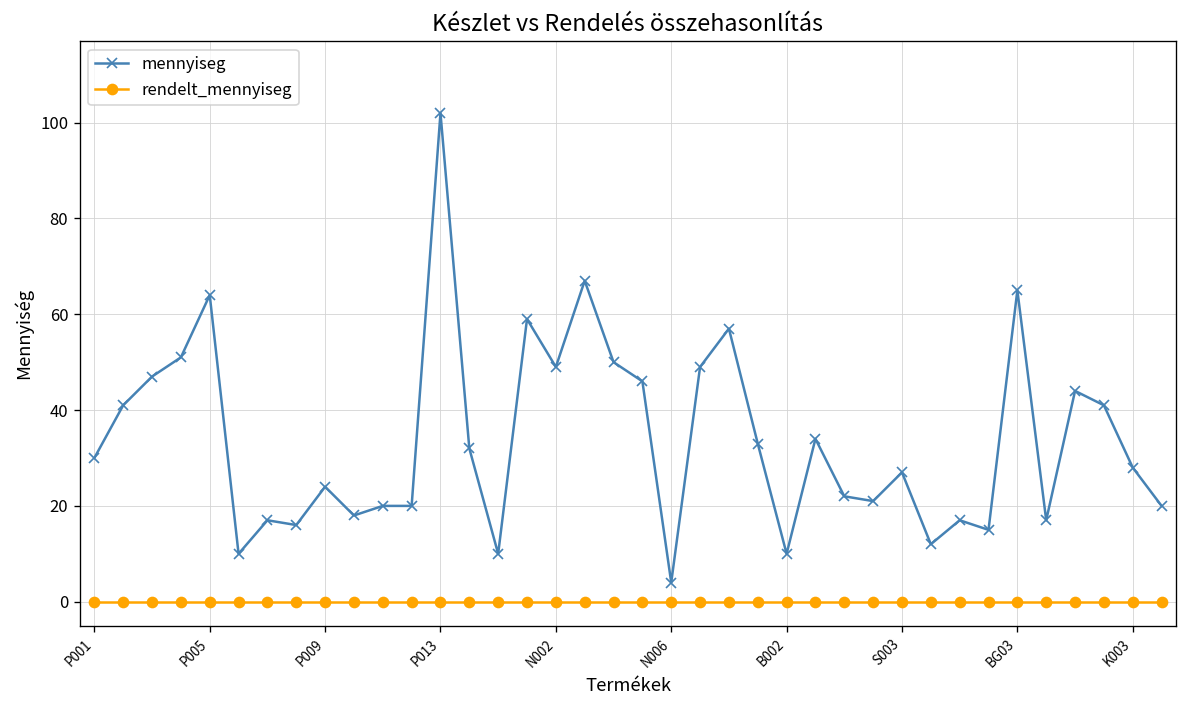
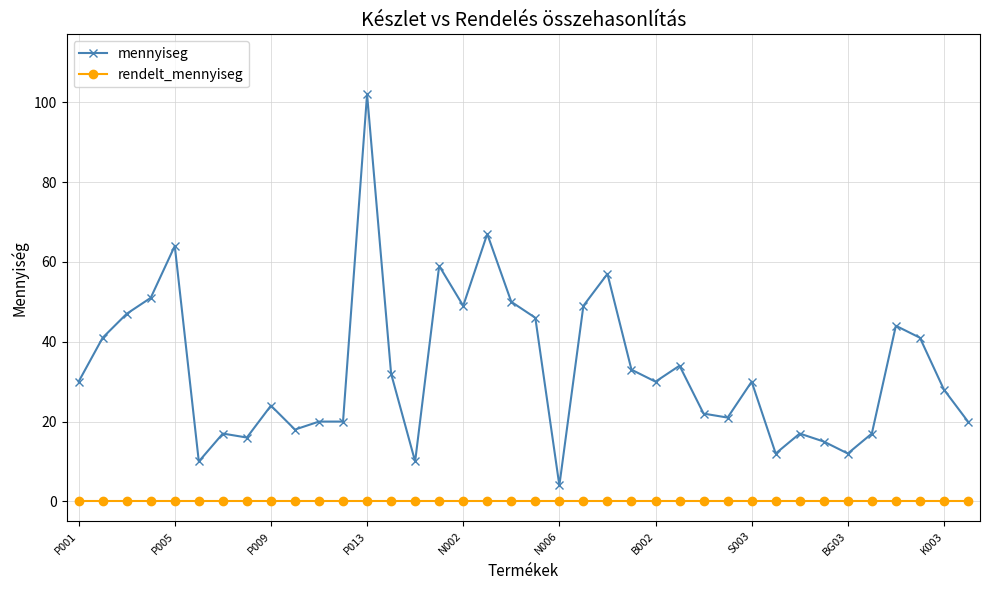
mennyiseg, B002: 10 -> 30
mennyiseg, S003: 27 -> 30
mennyiseg, BG03: 65 -> 12
